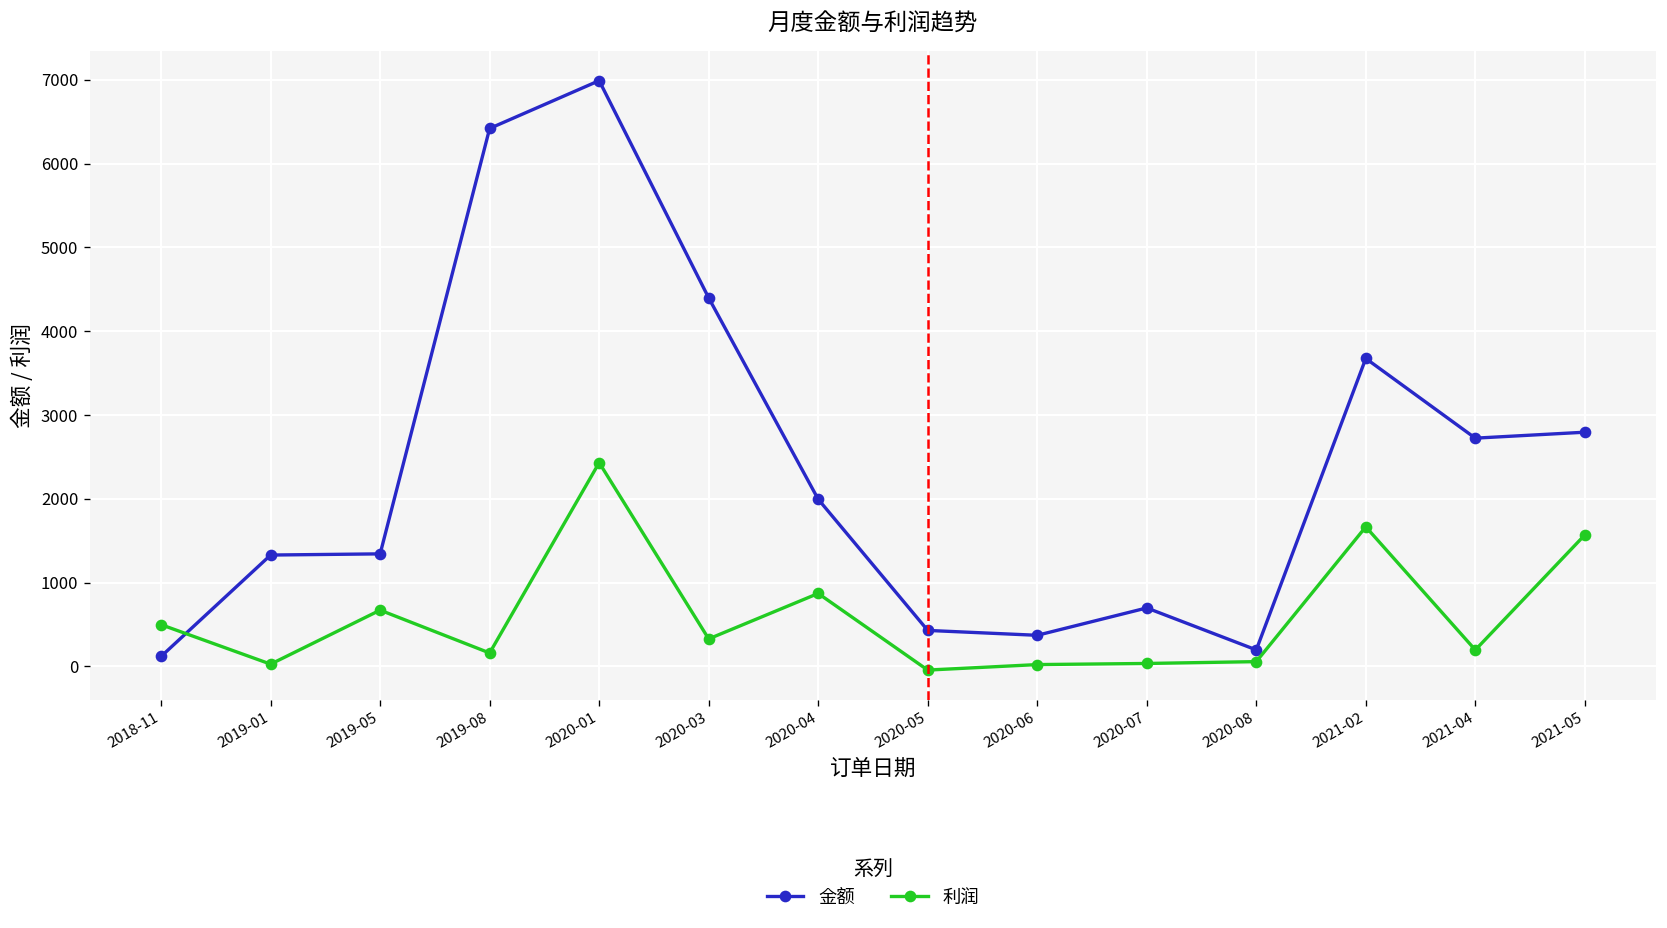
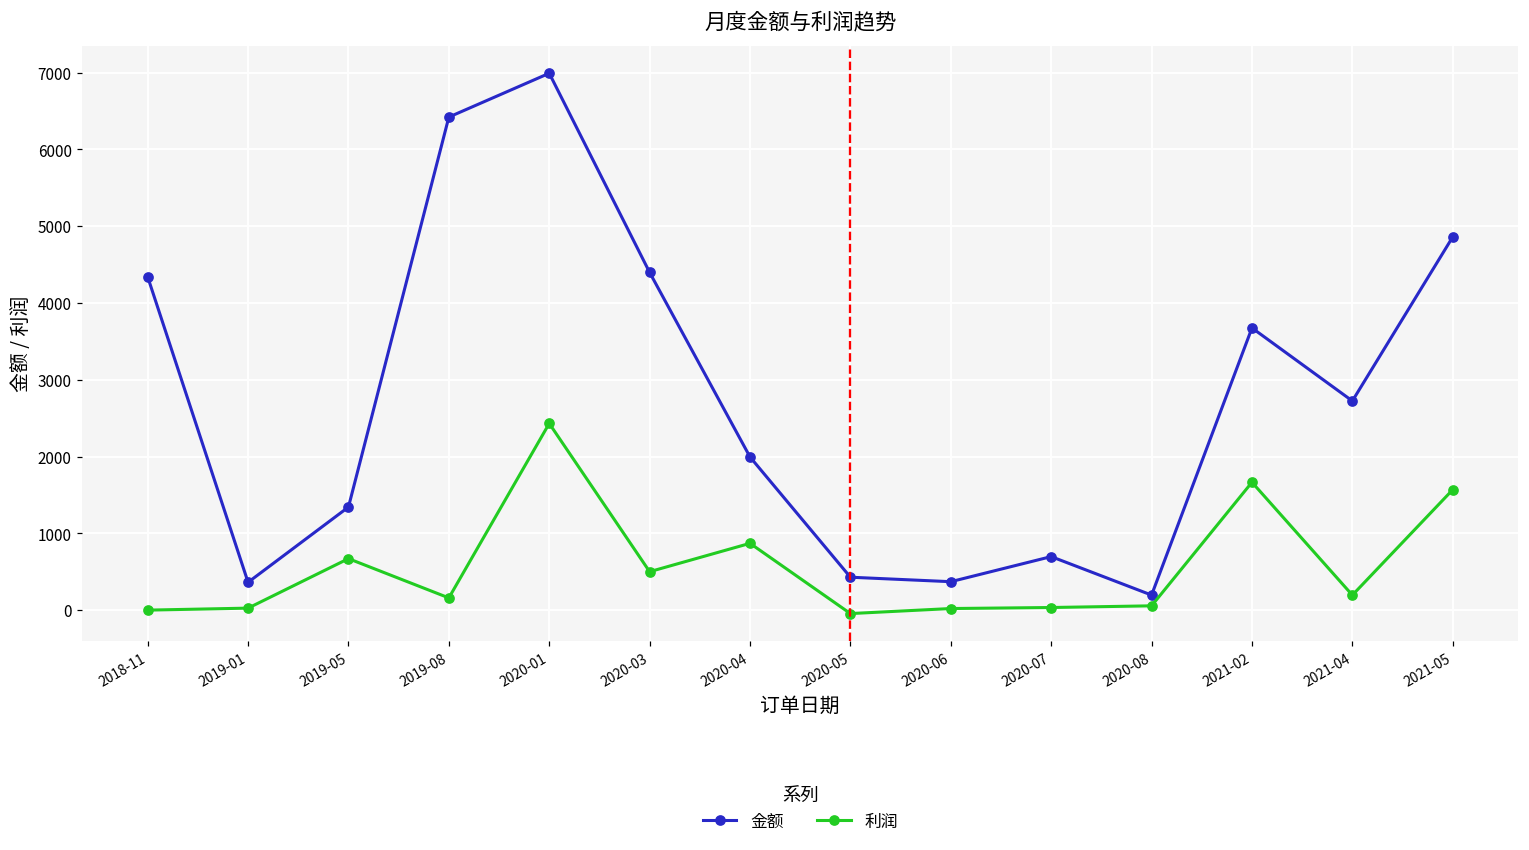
金额, 2018-11: 100 -> 4300
利润, 2018-11: 500 -> 0
金额, 2019-01: 1300 -> 400
利润, 2020-03: 300 -> 500
金额, 2021-05: 2800 -> 4900
